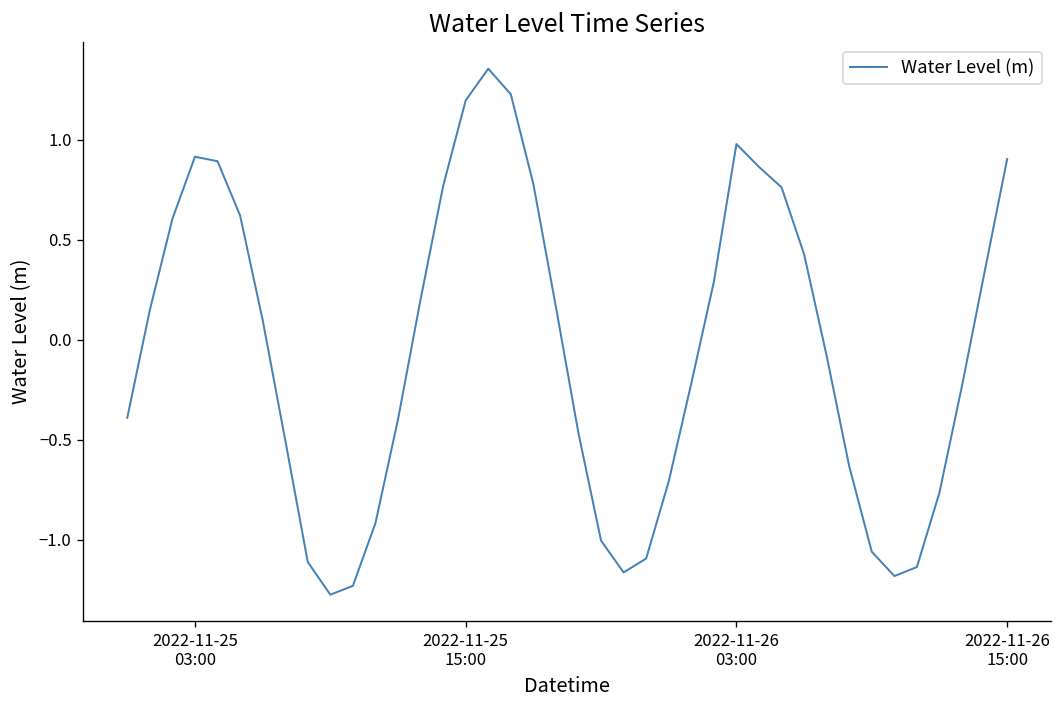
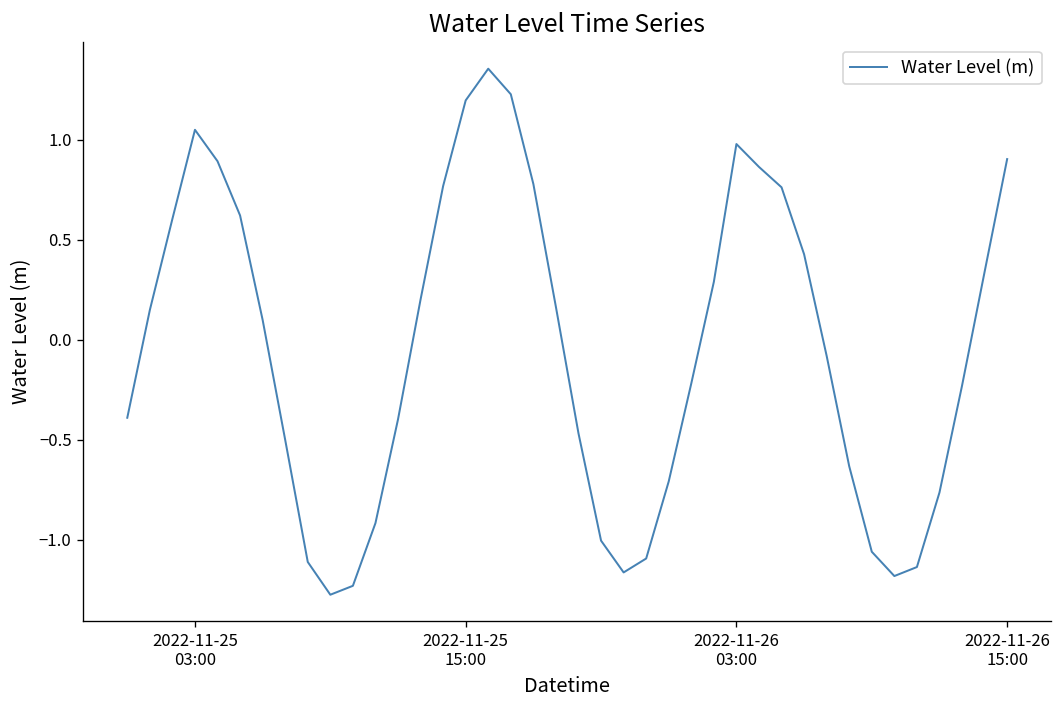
2022-11-25 03:00: 0.92 -> 1.05
